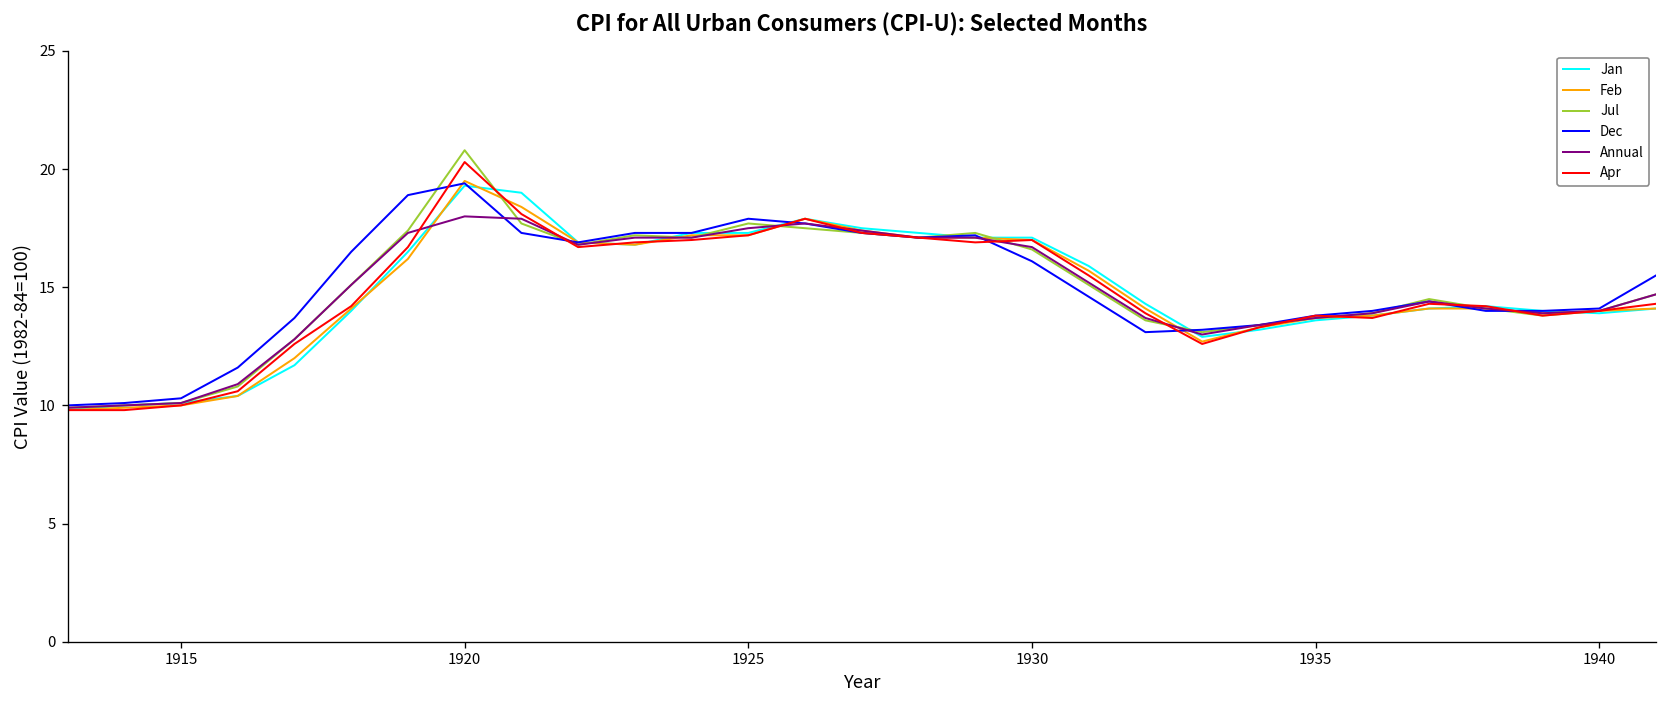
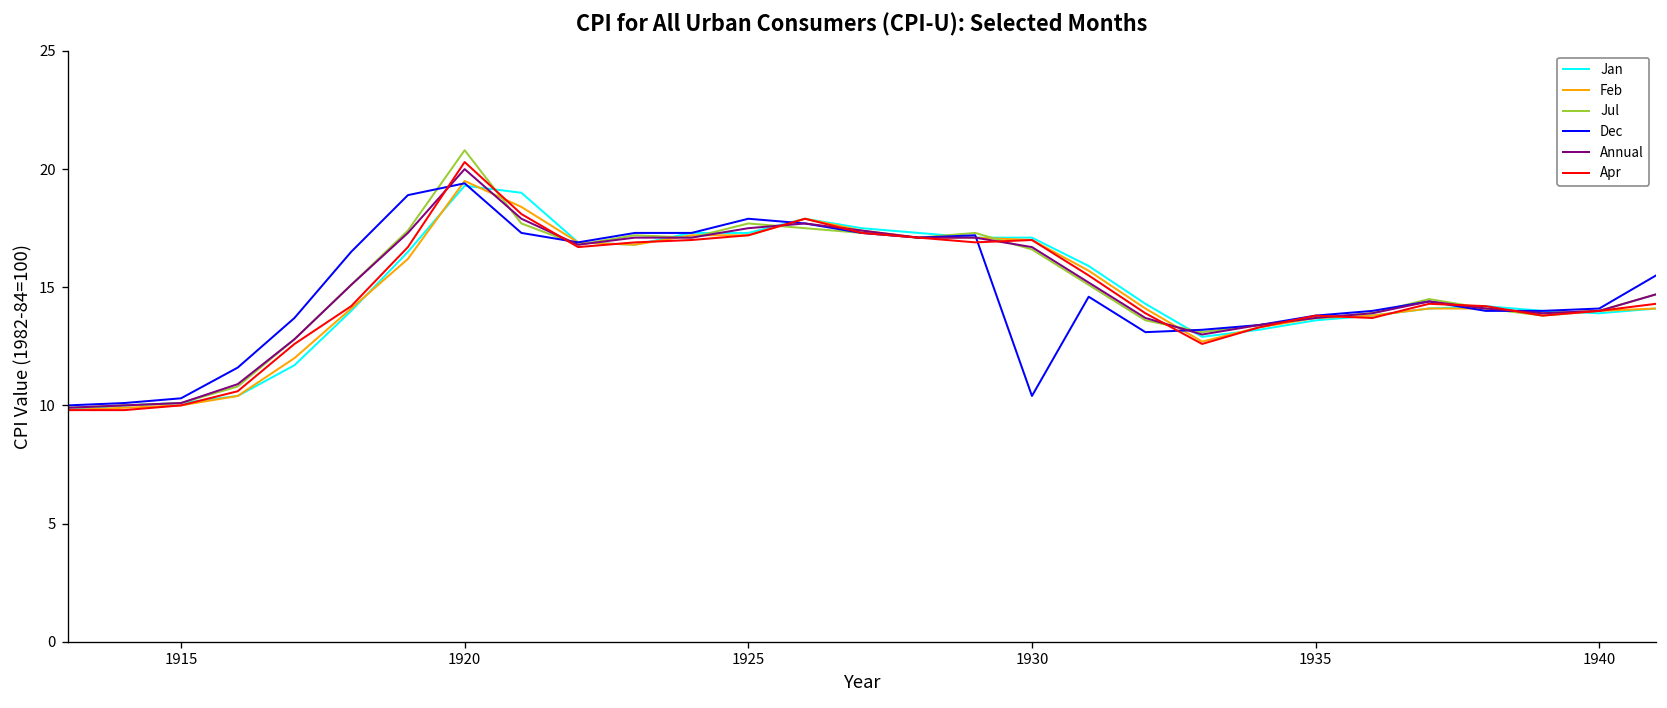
Annual, 1920: 18 -> 20
Dec, 1930: 16.1 -> 10.4
